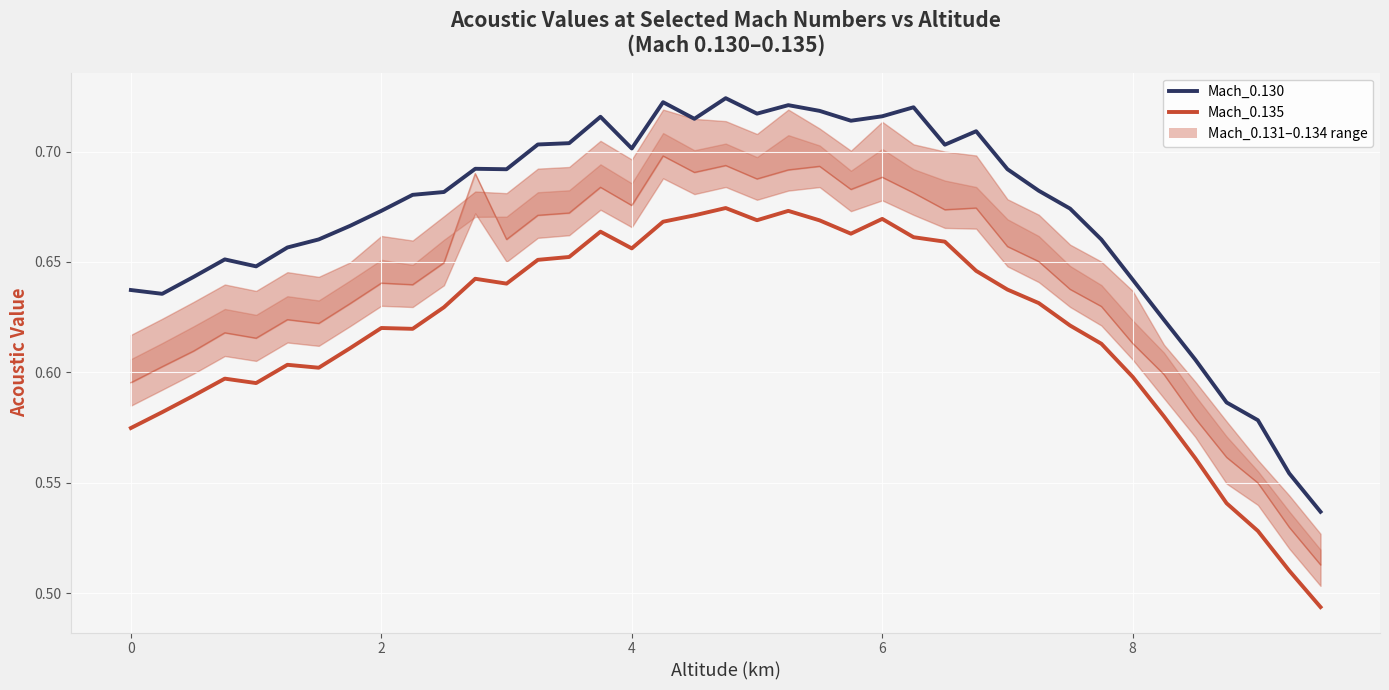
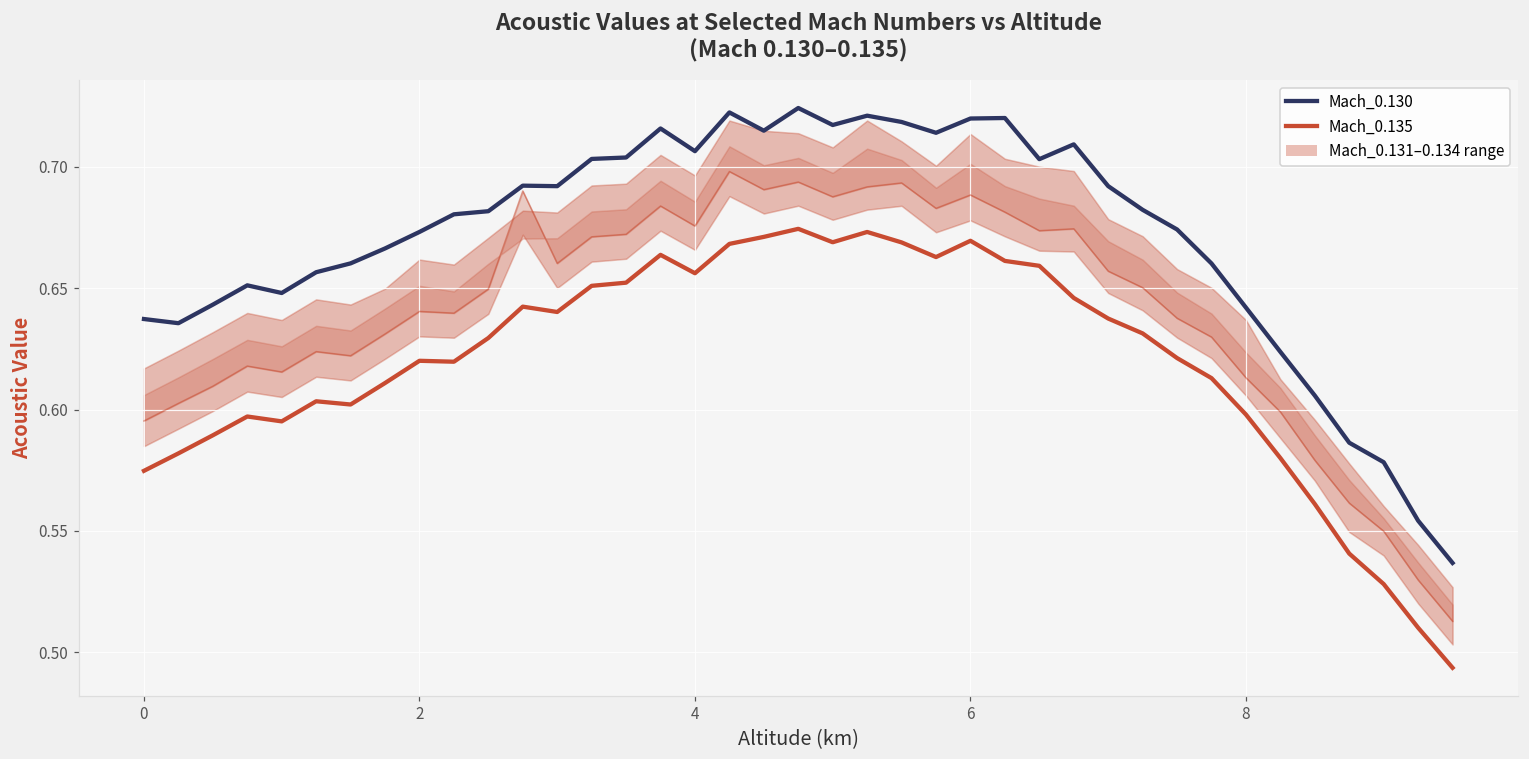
Mach_0.130, 4: 0.701 -> 0.706
Mach_0.130, 6: 0.716 -> 0.720
